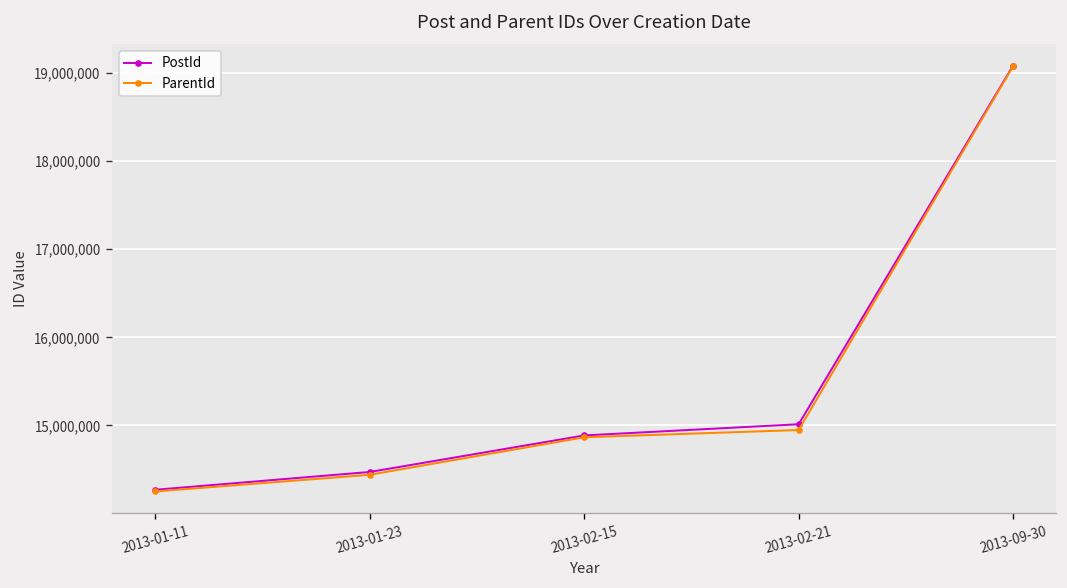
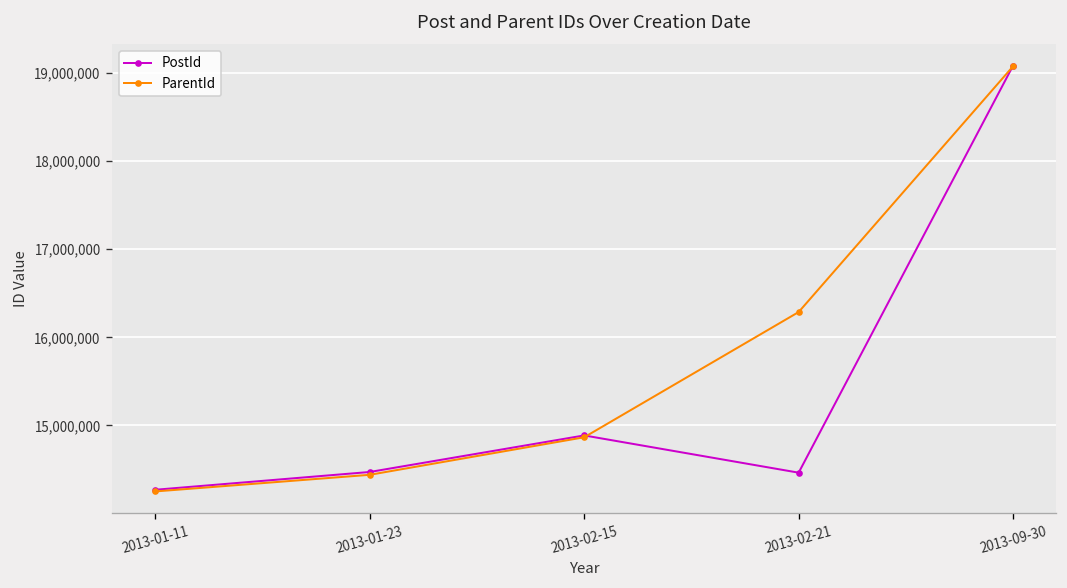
PostId, 2013-02-21: 15,000,000 -> 14,500,000
ParentId, 2013-02-21: 14,900,000 -> 16,300,000
